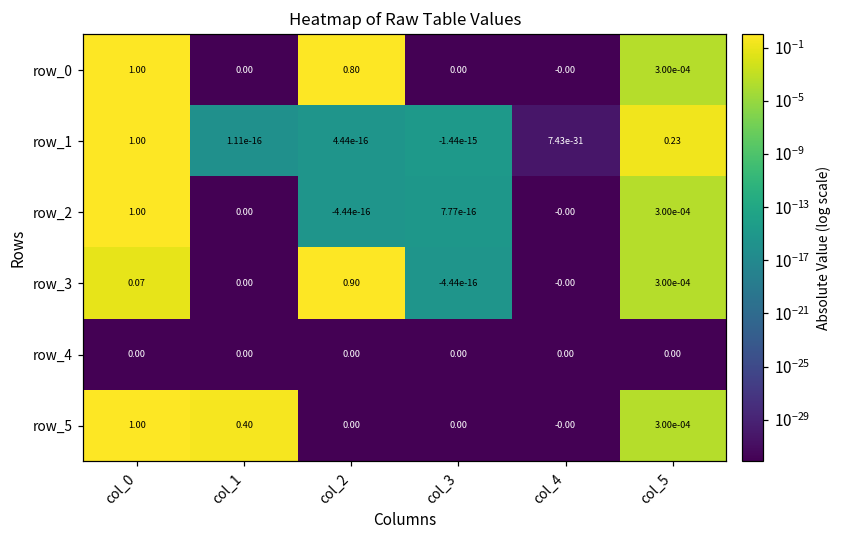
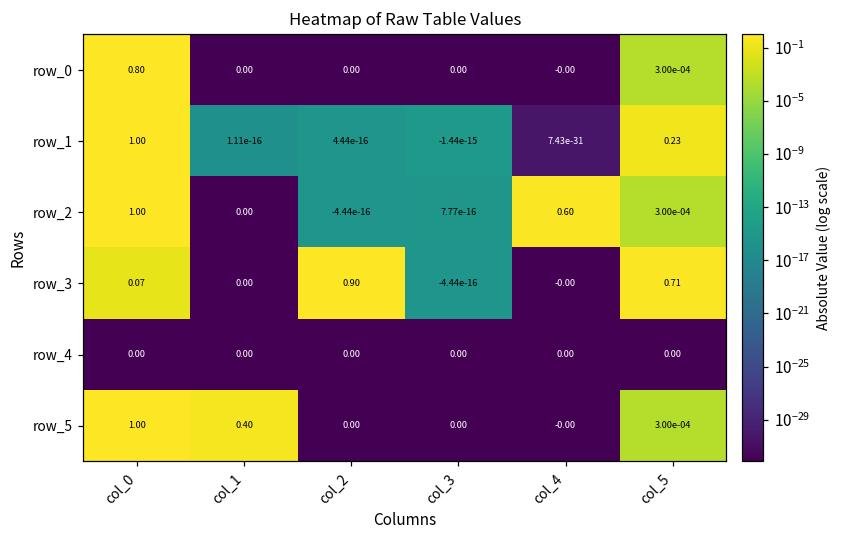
row_0, col_0: 1.00 -> 0.80
row_0, col_2: 0.80 -> 0.00
row_2, col_4: -0.00 -> 0.60
row_3, col_5: 3.00e-04 -> 0.71
